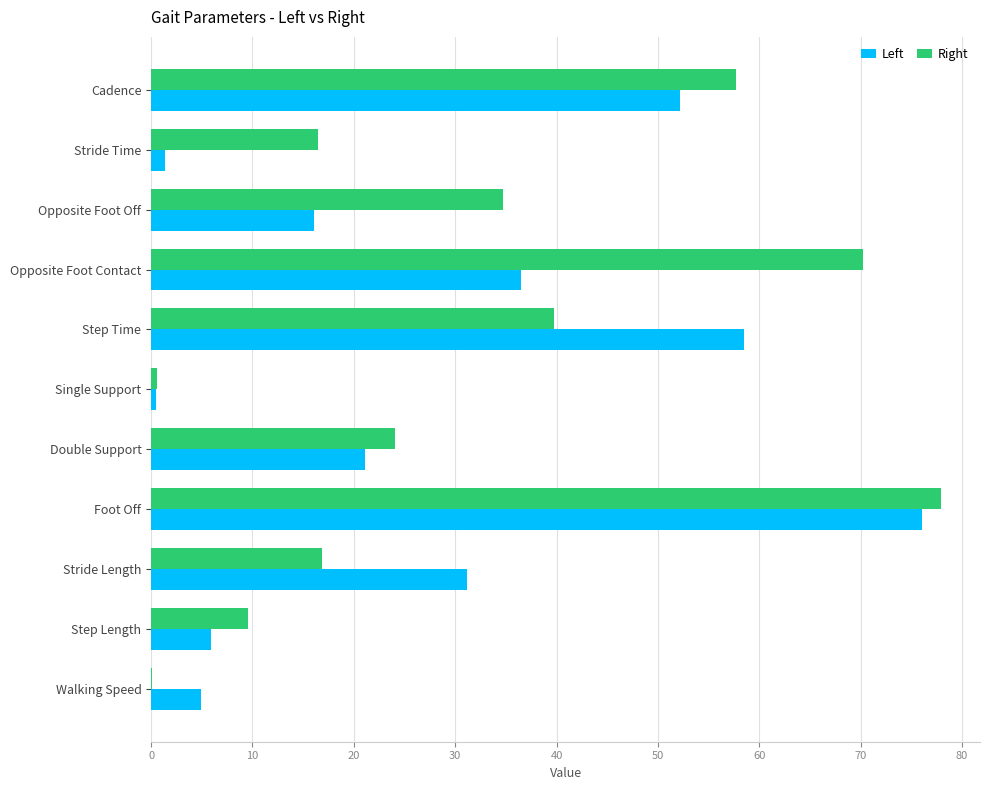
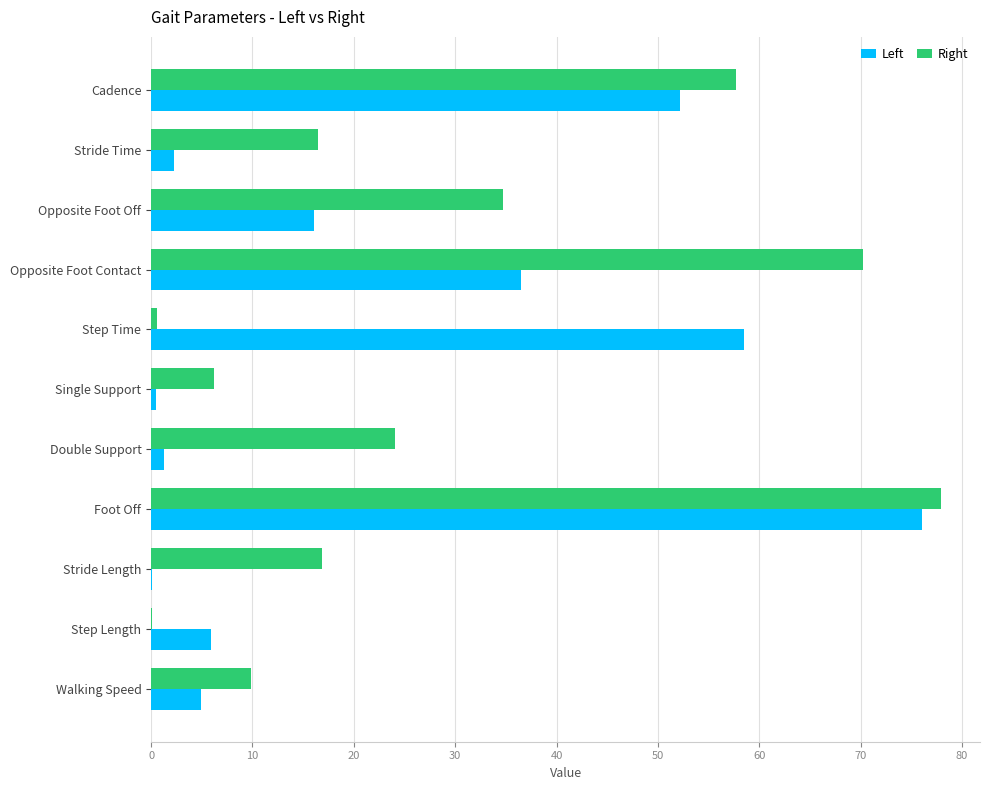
Left, Stride Time: 1.4 -> 2.3
Right, Step Time: 39.7 -> 0.6
Right, Single Support: 0.6 -> 6.2
Left, Double Support: 21.1 -> 1.3
Left, Stride Length: 31.1 -> 0.1
Right, Step Length: 9.5 -> 0.1
Right, Walking Speed: 0.1 -> 9.9
